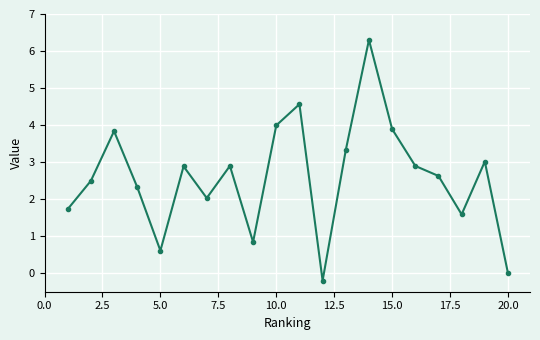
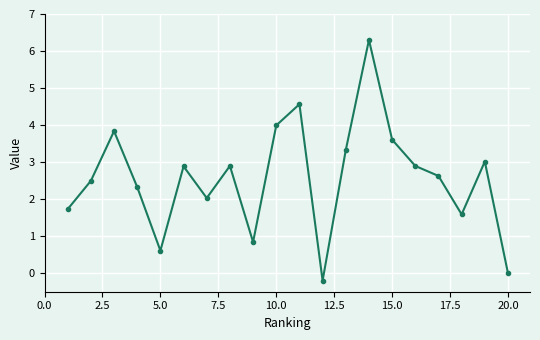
15.0: 3.9 -> 3.6
